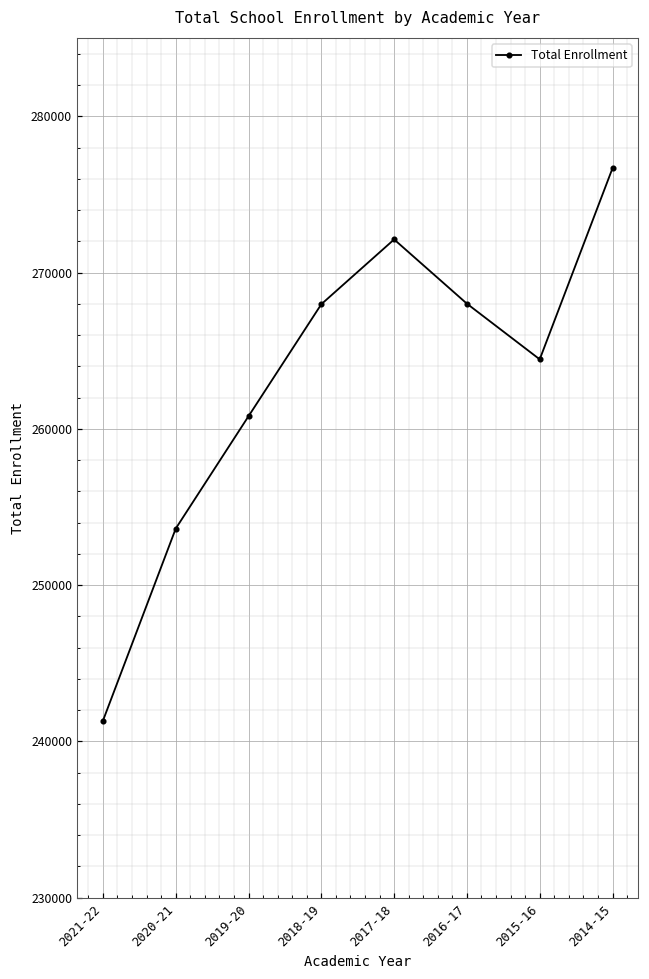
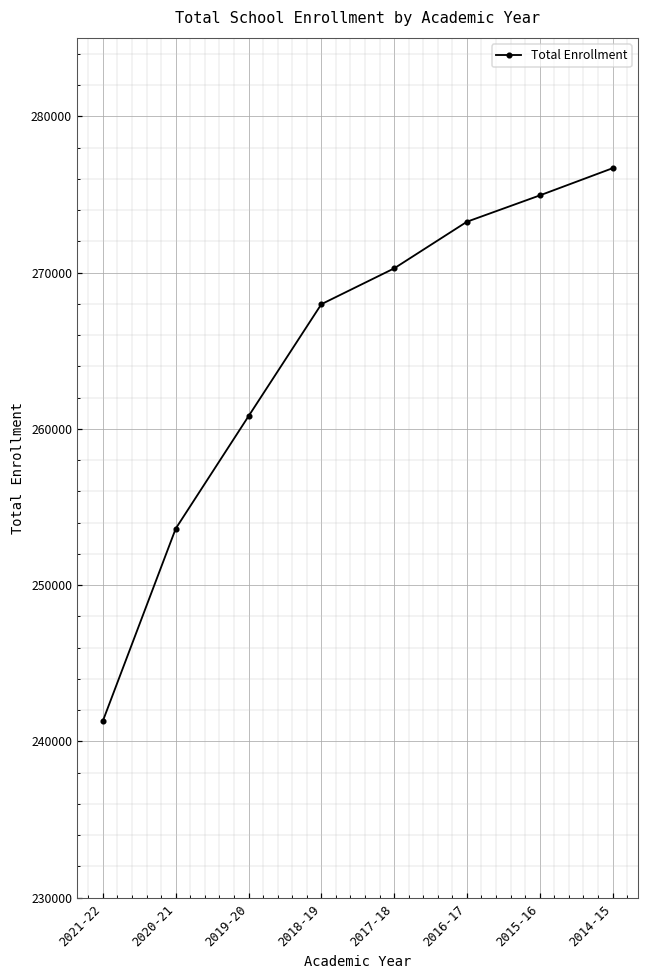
2017-18: 272100 -> 270300
2016-17: 268000 -> 273300
2015-16: 264500 -> 274900
